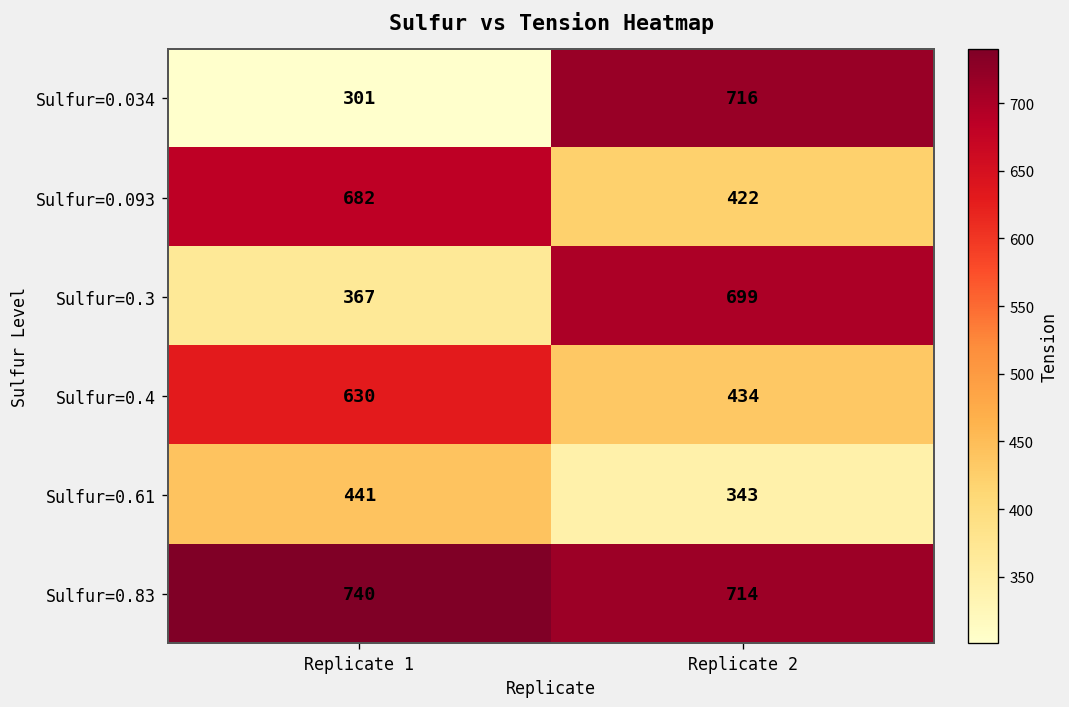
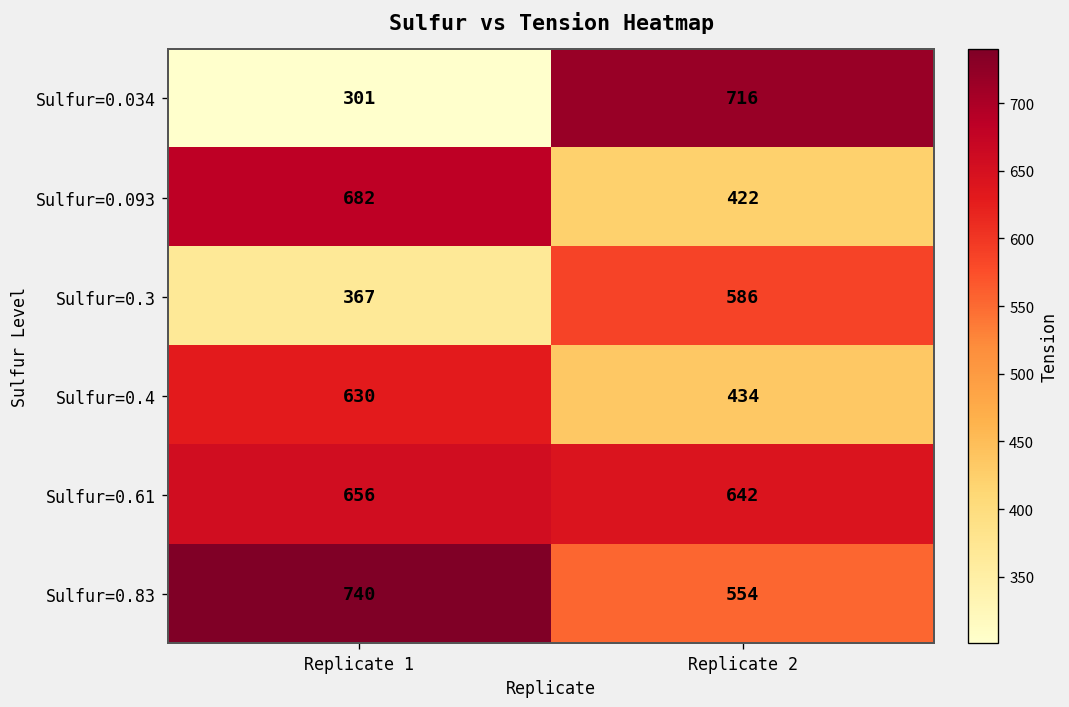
Sulfur=0.3, Replicate 2: 699 -> 586
Sulfur=0.61, Replicate 1: 441 -> 656
Sulfur=0.61, Replicate 2: 343 -> 642
Sulfur=0.83, Replicate 2: 714 -> 554
